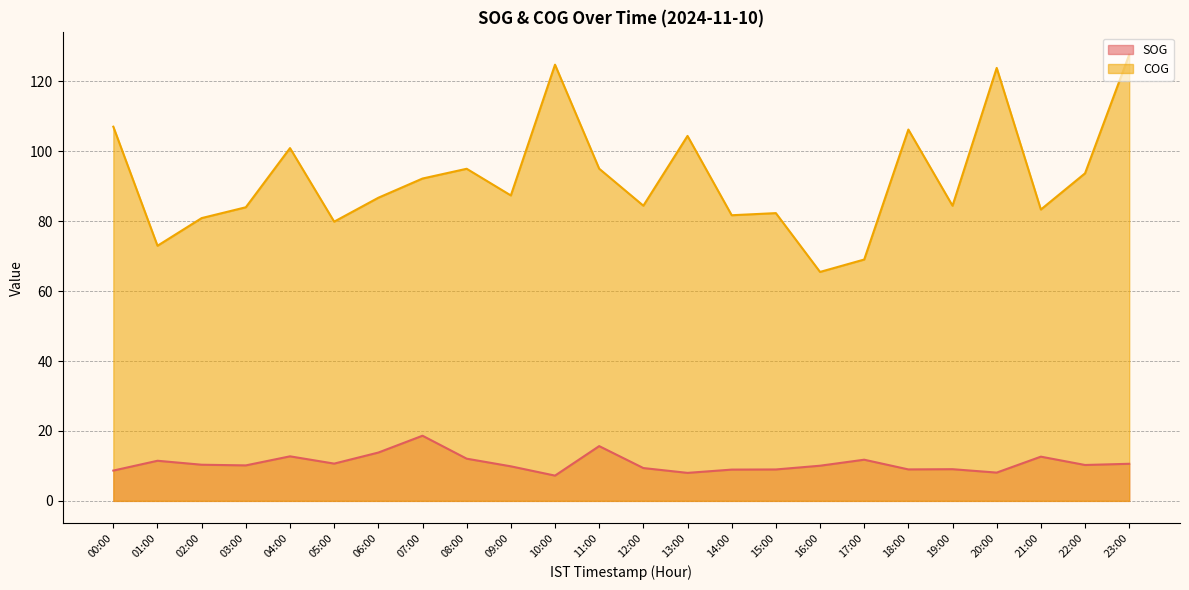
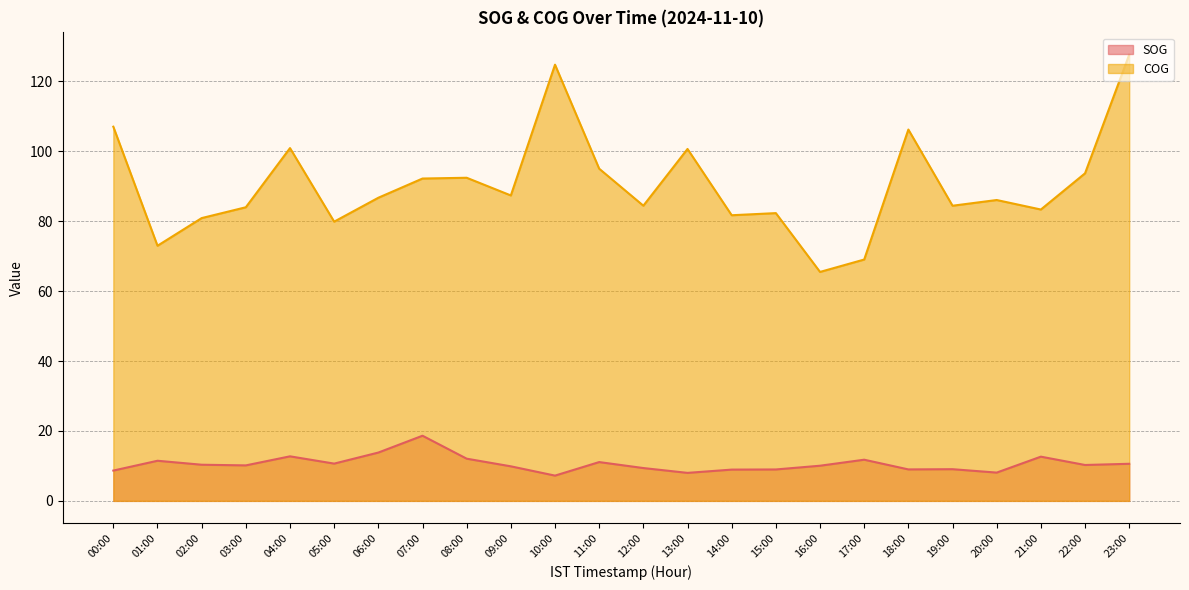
COG, 08:00: 95 -> 92
SOG, 11:00: 16 -> 11
COG, 13:00: 104 -> 101
COG, 20:00: 124 -> 86
